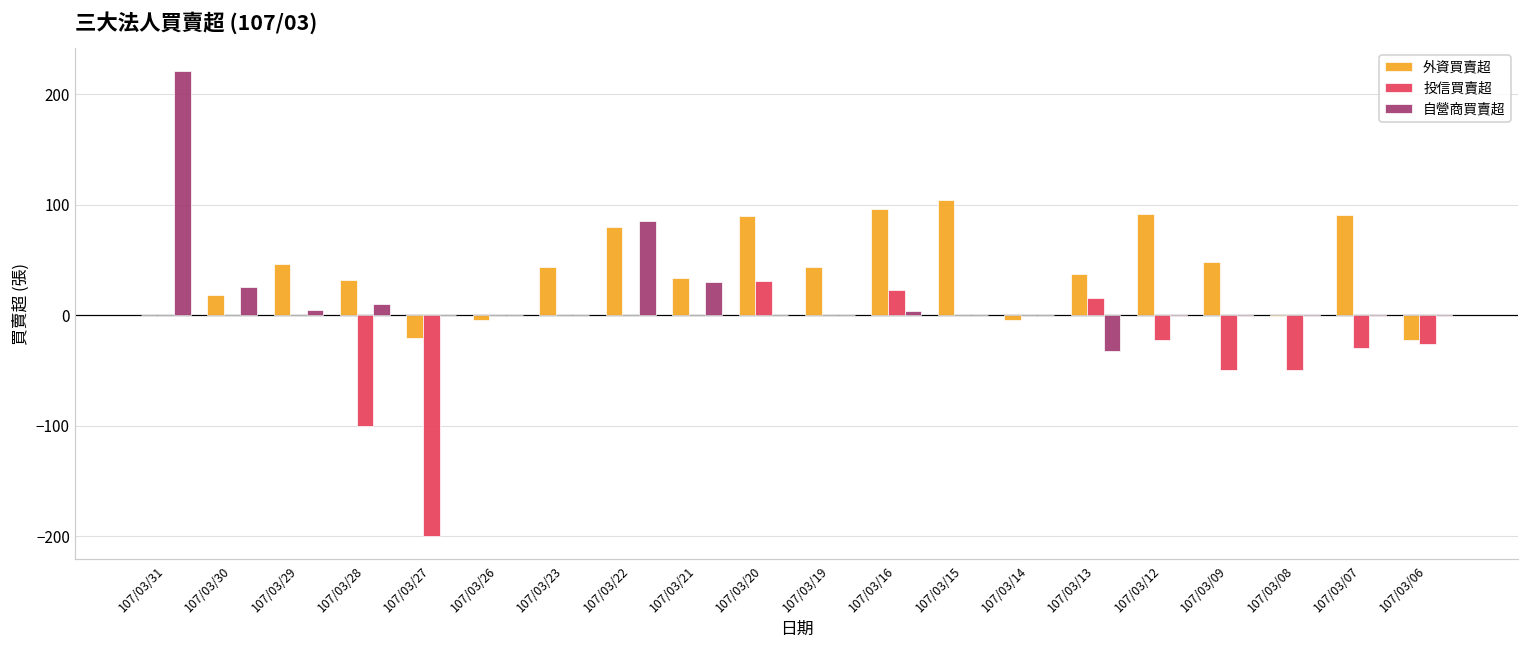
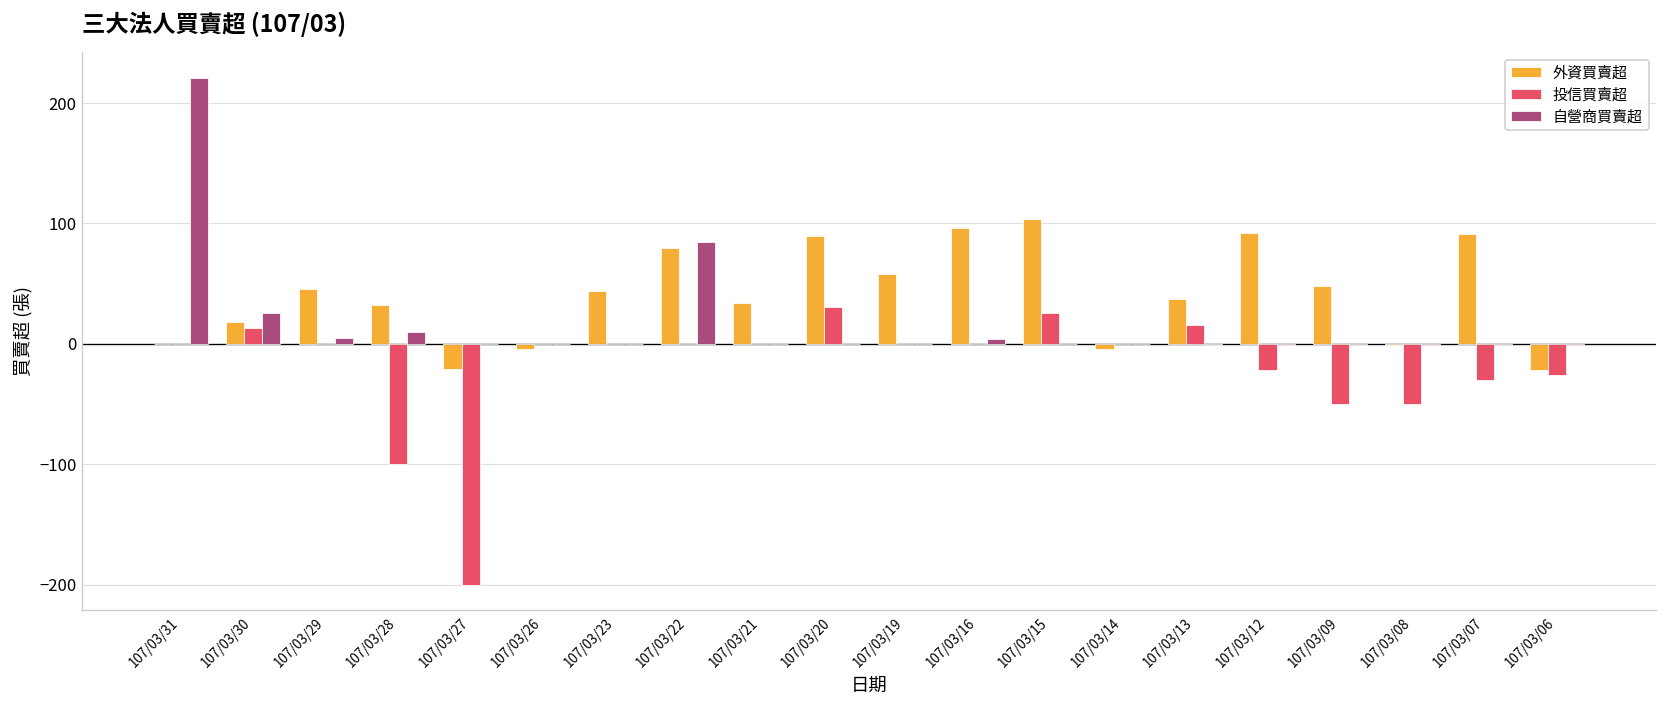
投信買賣超, 107/03/30: 0 -> 13
自營商買賣超, 107/03/21: 30 -> 0
外資買賣超, 107/03/19: 44 -> 58
投信買賣超, 107/03/16: 23 -> 0
投信買賣超, 107/03/15: 0 -> 26
自營商買賣超, 107/03/13: -32 -> -1
